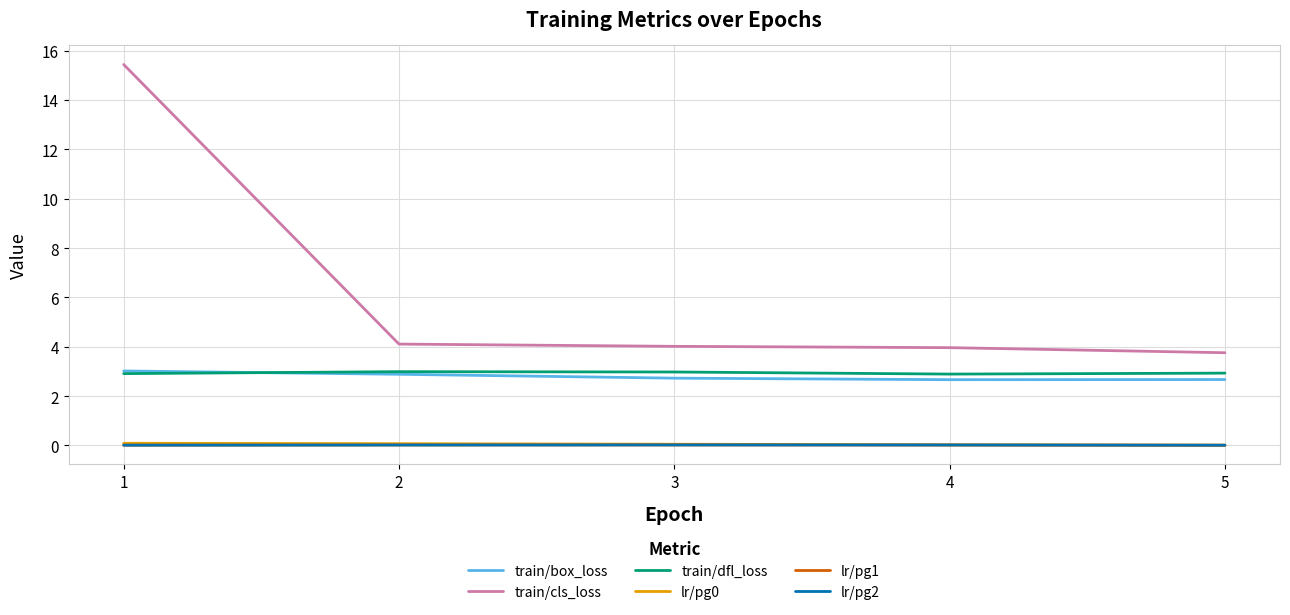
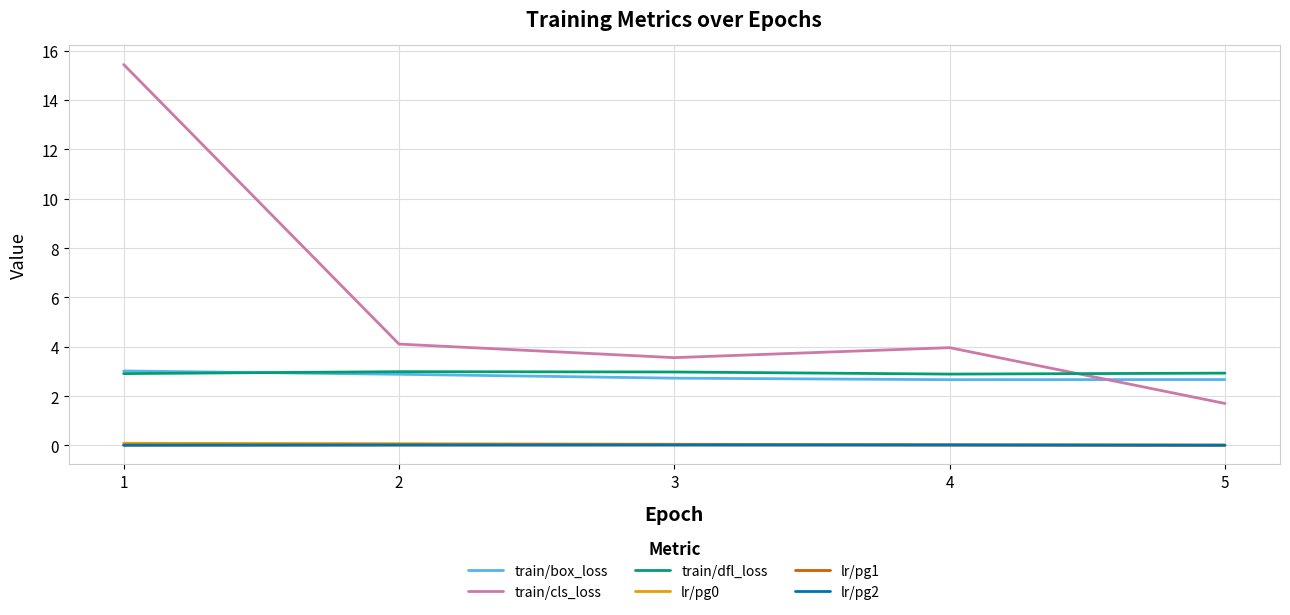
train/cls_loss, 3: 4.0 -> 3.6
train/cls_loss, 5: 3.8 -> 1.7
